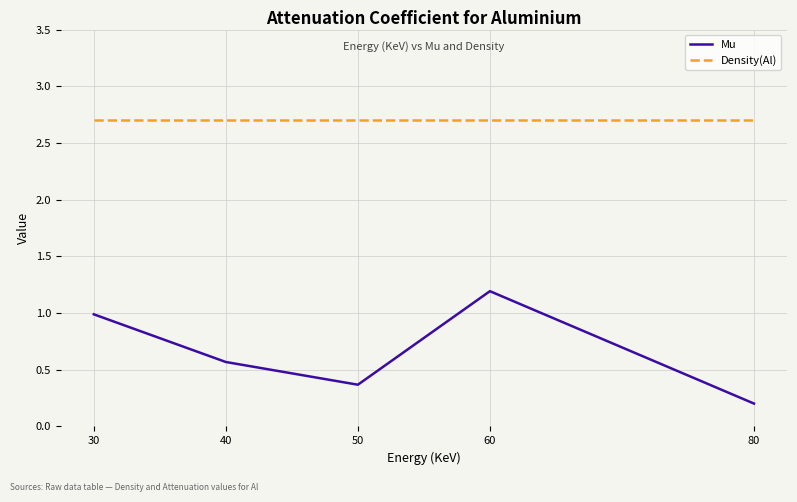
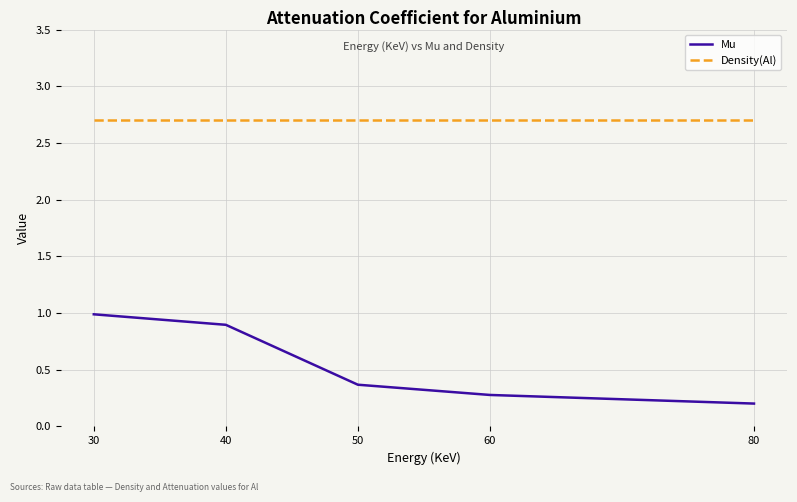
Mu, 40: 0.57 -> 0.90
Mu, 60: 1.19 -> 0.28
